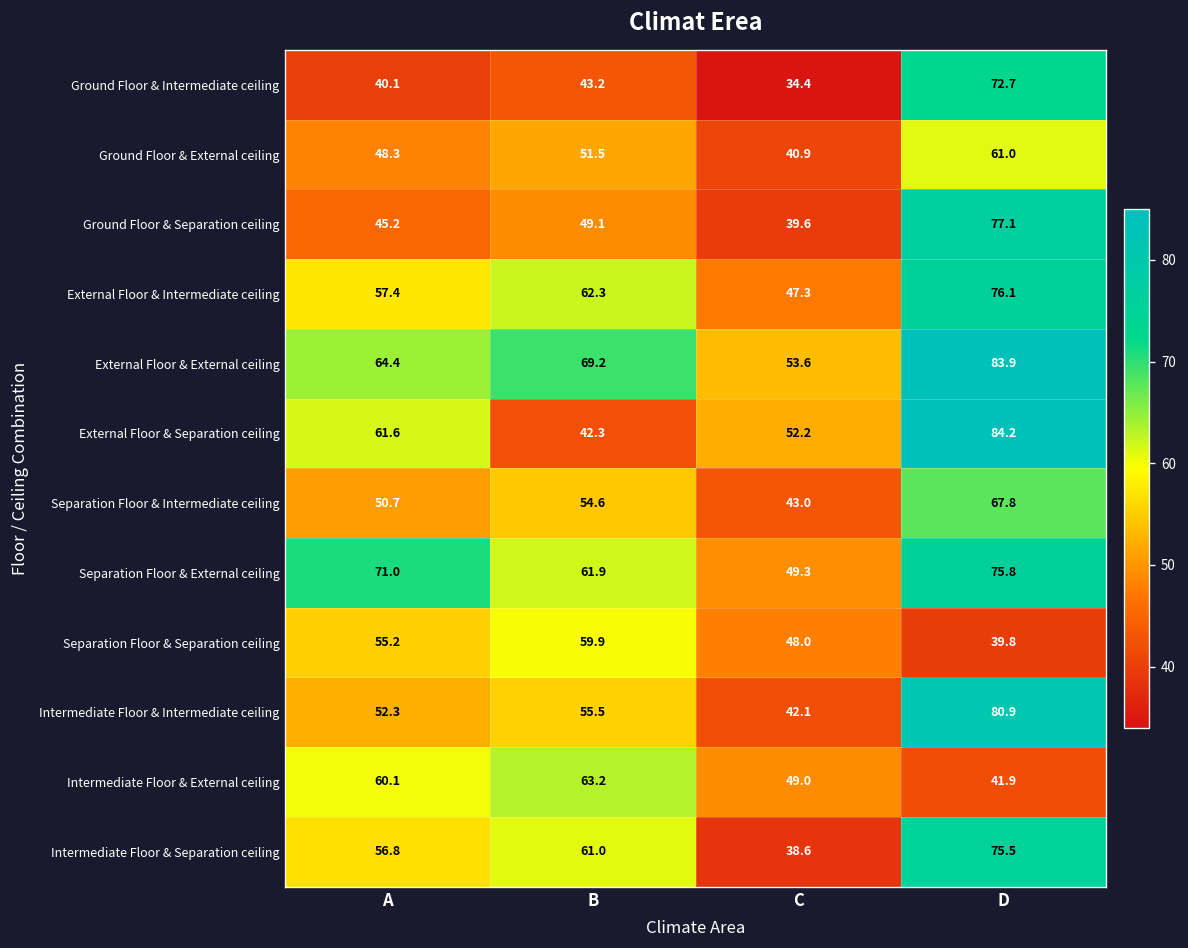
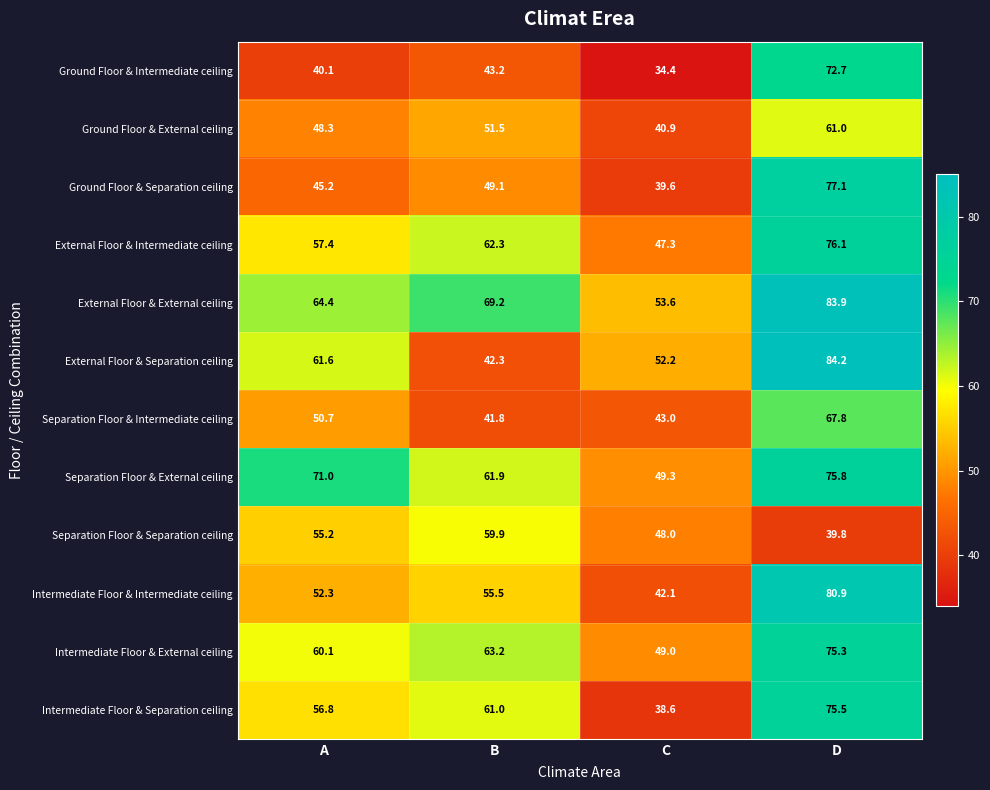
Separation Floor & Intermediate ceiling, B: 54.6 -> 41.8
Intermediate Floor & External ceiling, D: 41.9 -> 75.3
